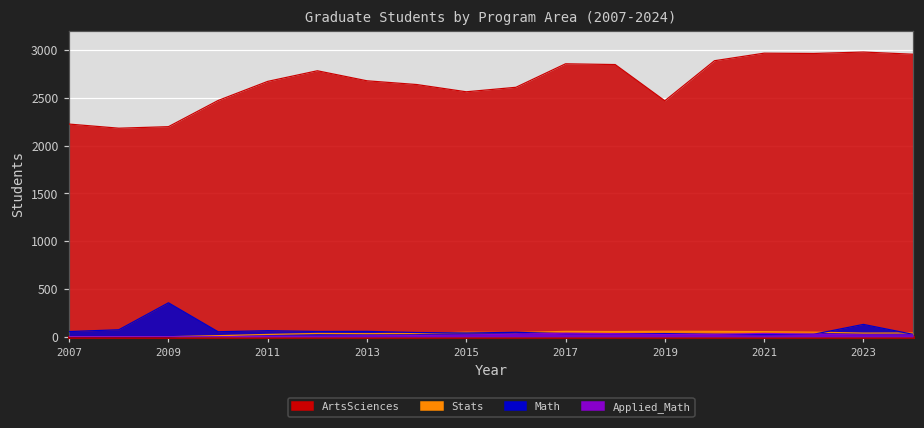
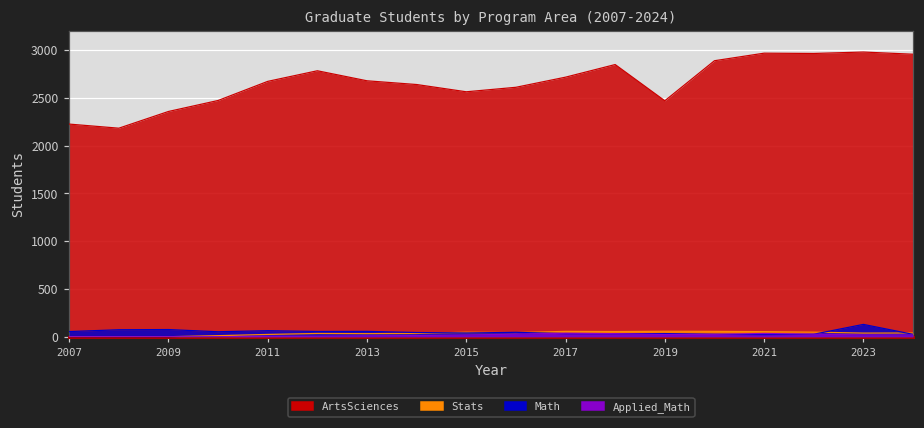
ArtsSciences, 2009: 2200 -> 2400
Math, 2009: 400 -> 100
ArtsSciences, 2017: 2900 -> 2700
